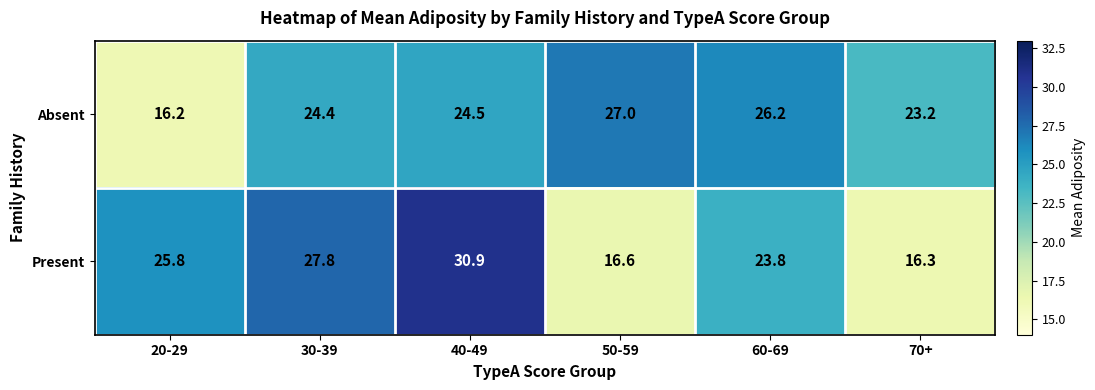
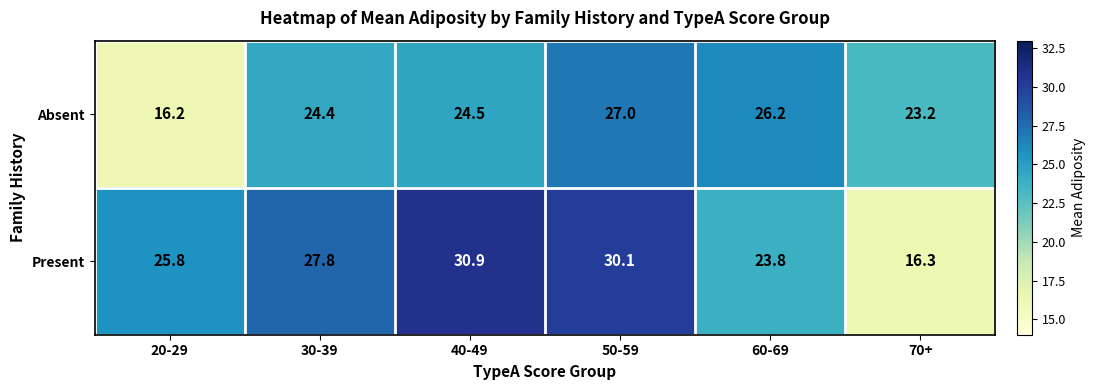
Present, 50-59: 16.6 -> 30.1
